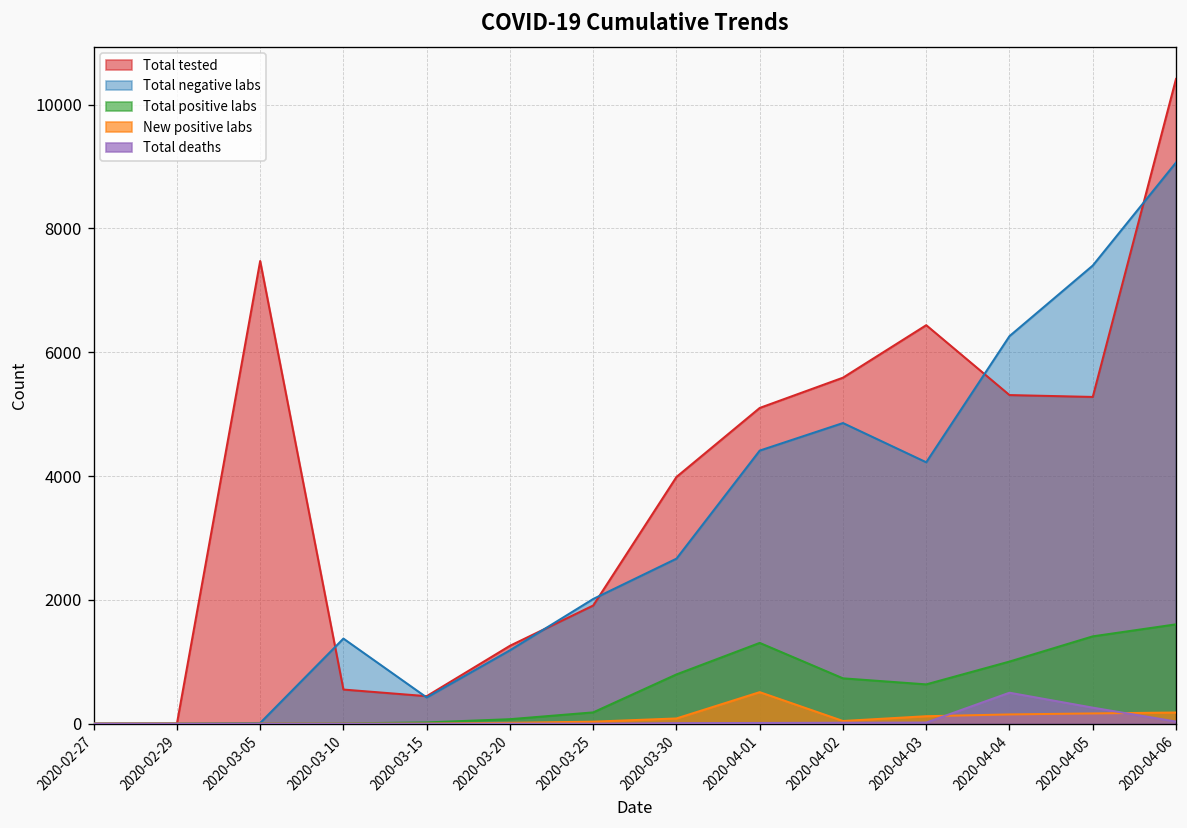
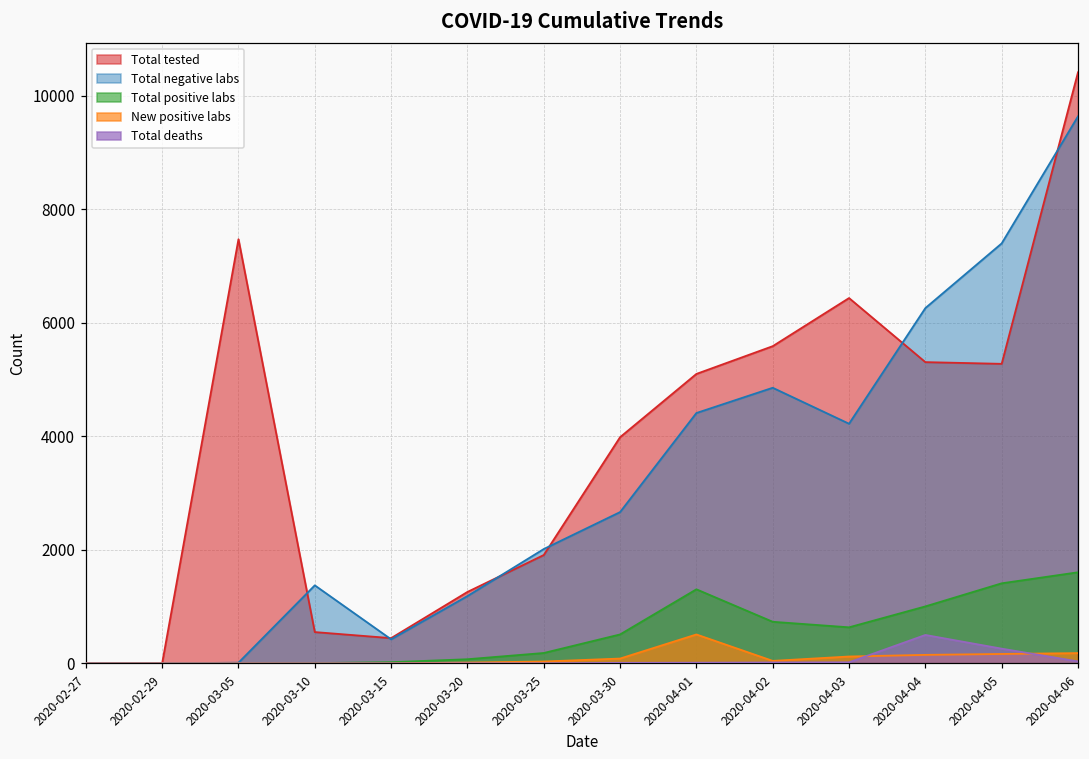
Total positive labs, 2020-03-30: 800 -> 500
Total negative labs, 2020-04-06: 9100 -> 9600
